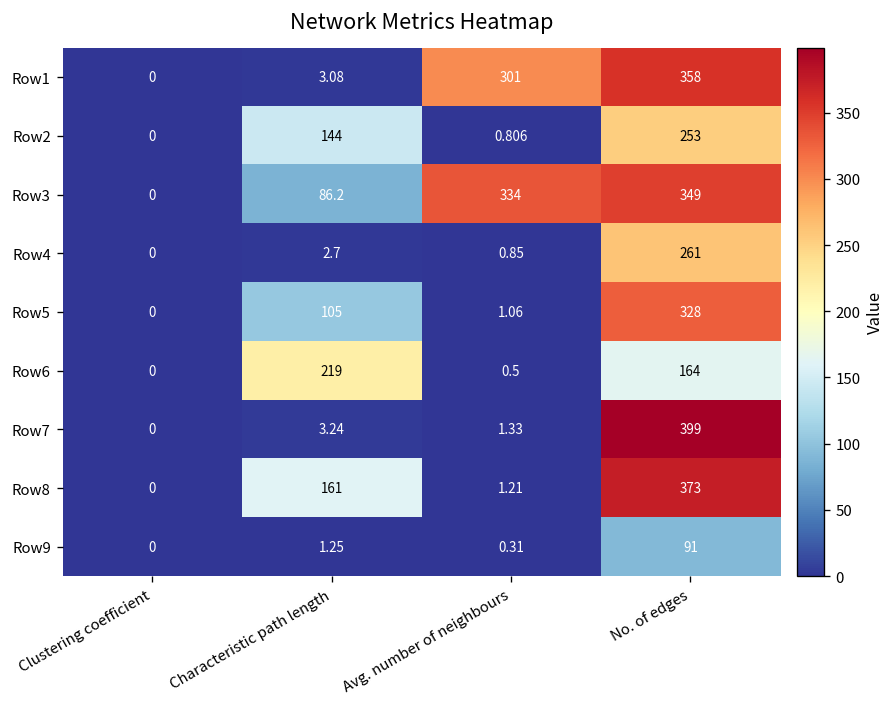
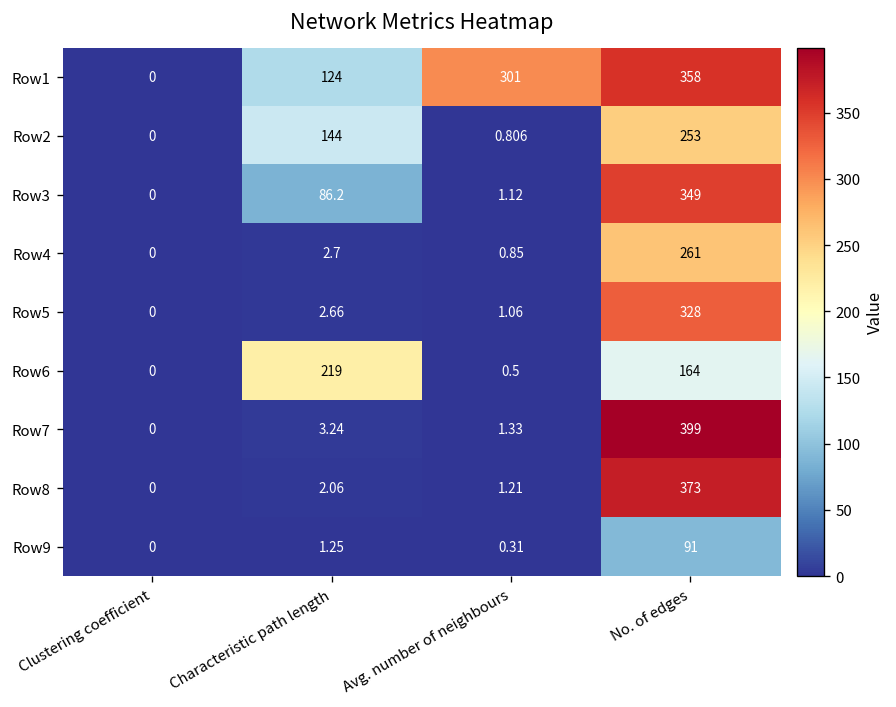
Row1, Characteristic path length: 3.08 -> 124
Row3, Avg. number of neighbours: 334 -> 1.12
Row5, Characteristic path length: 105 -> 2.66
Row8, Characteristic path length: 161 -> 2.06
